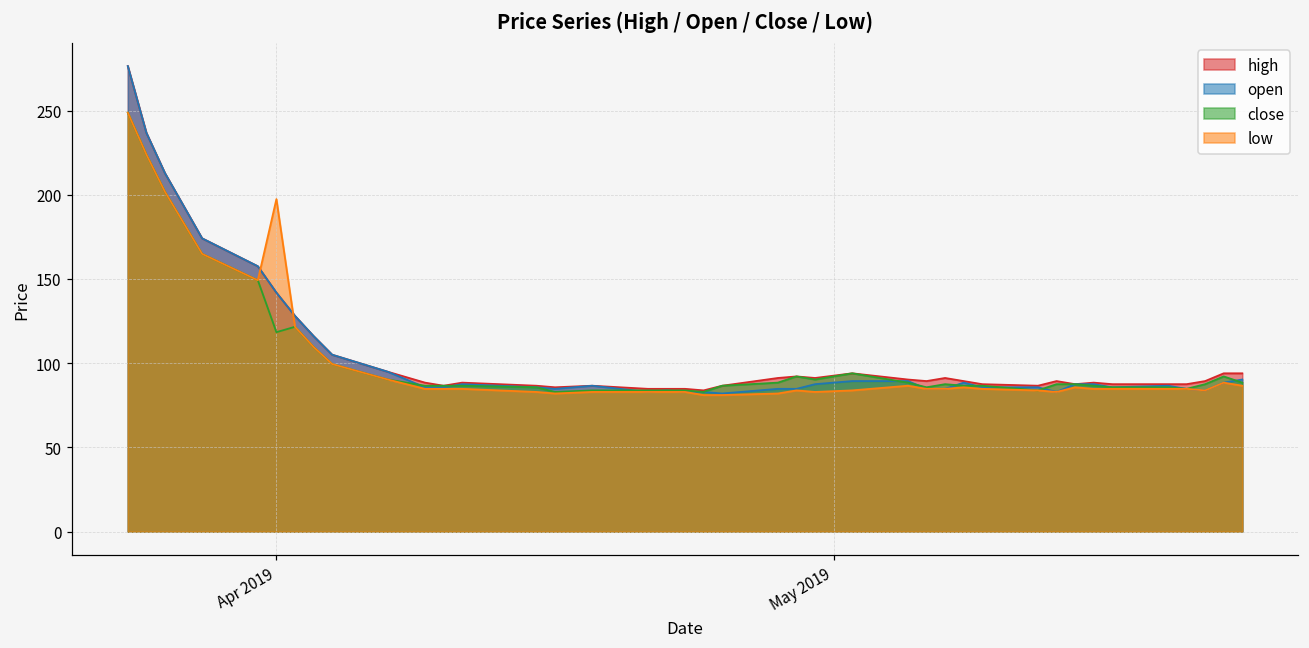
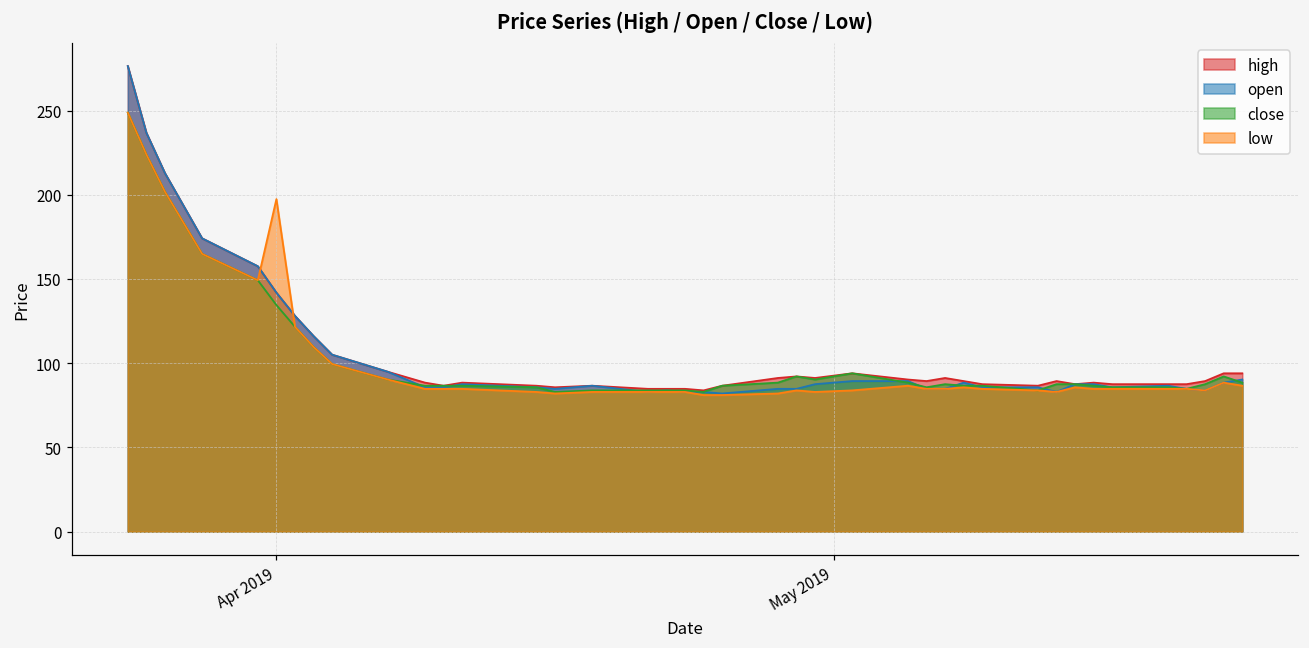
close, Apr 2019: 118 -> 135
